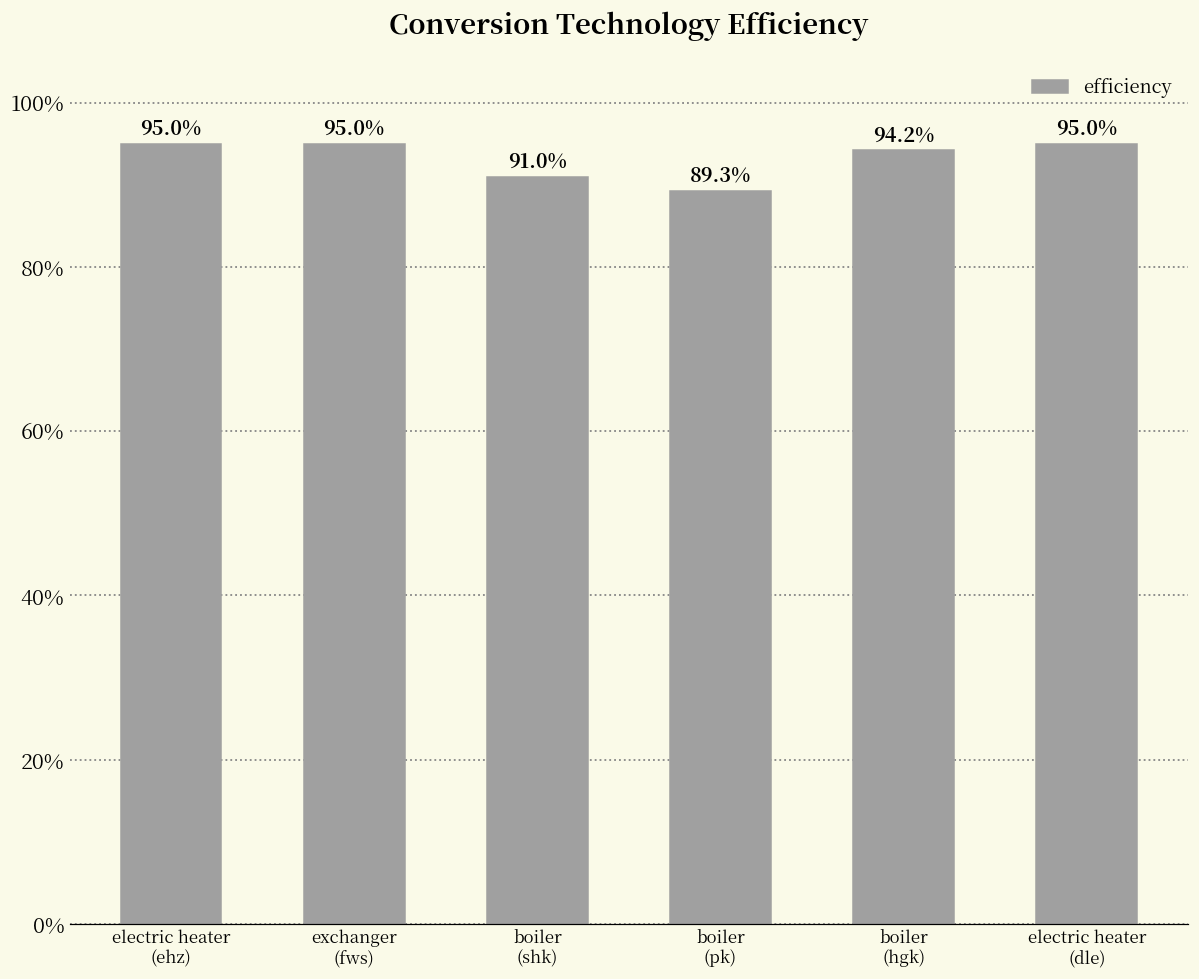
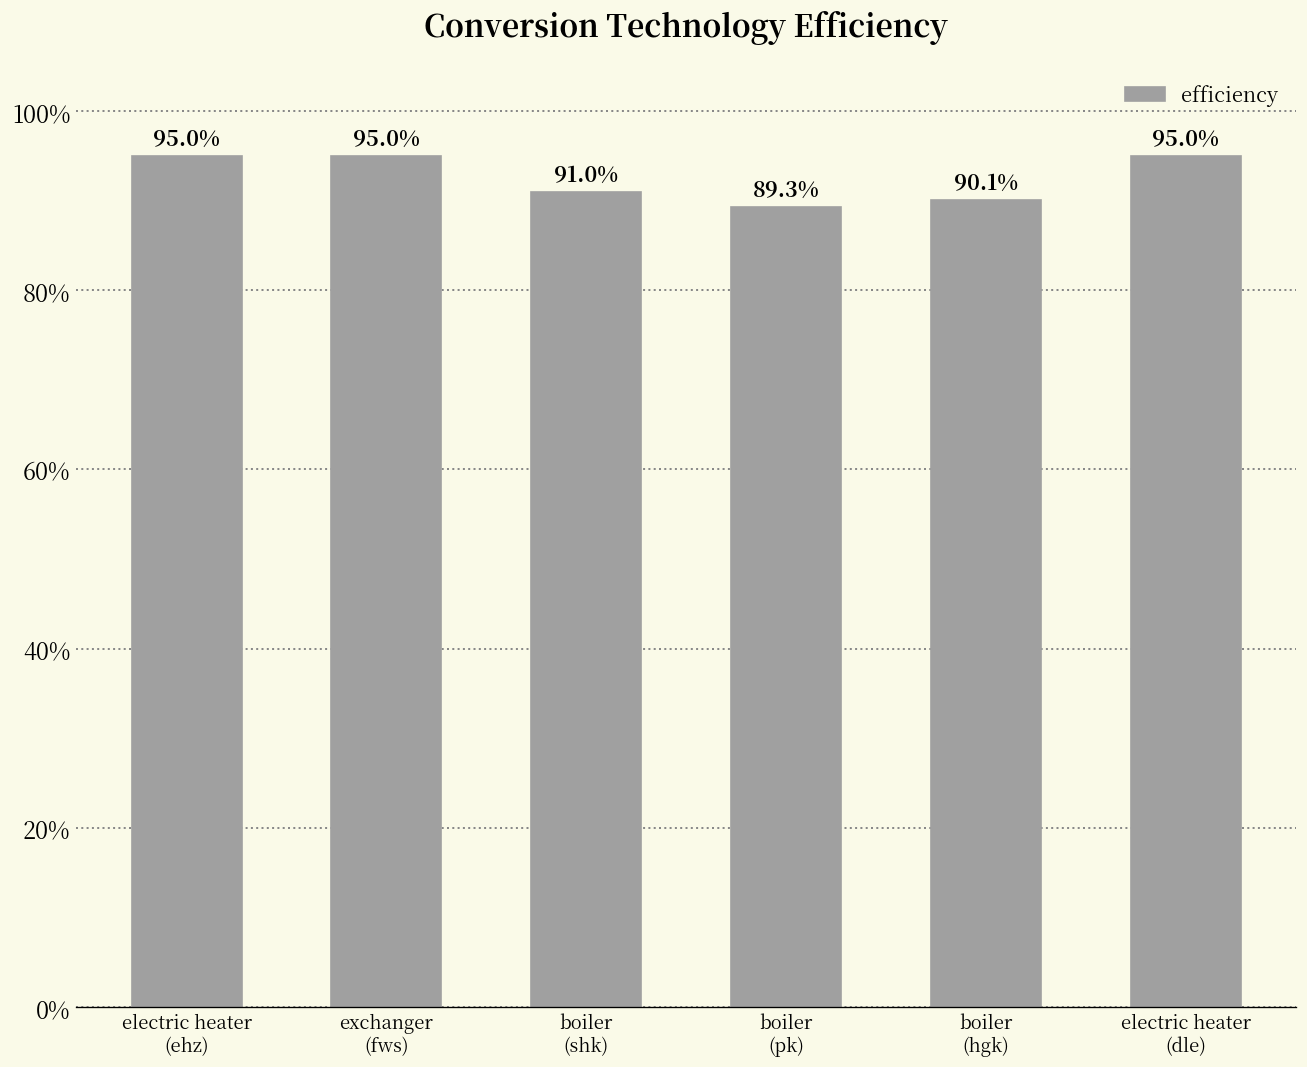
boiler (hgk): 94.2% -> 90.1%
